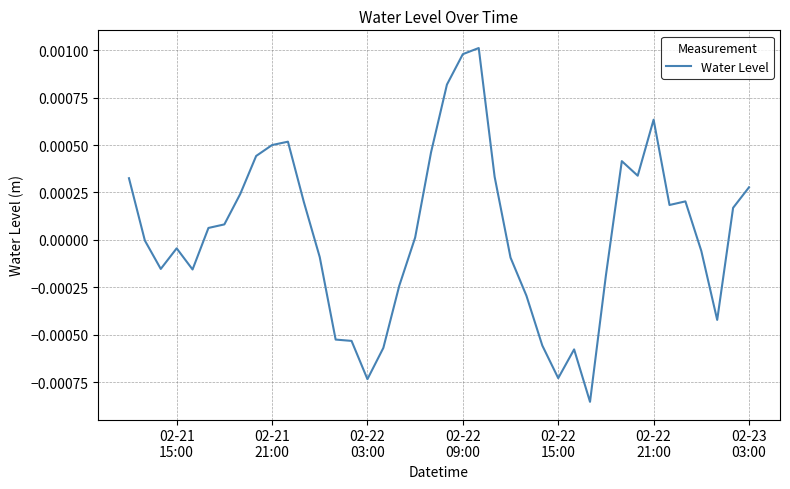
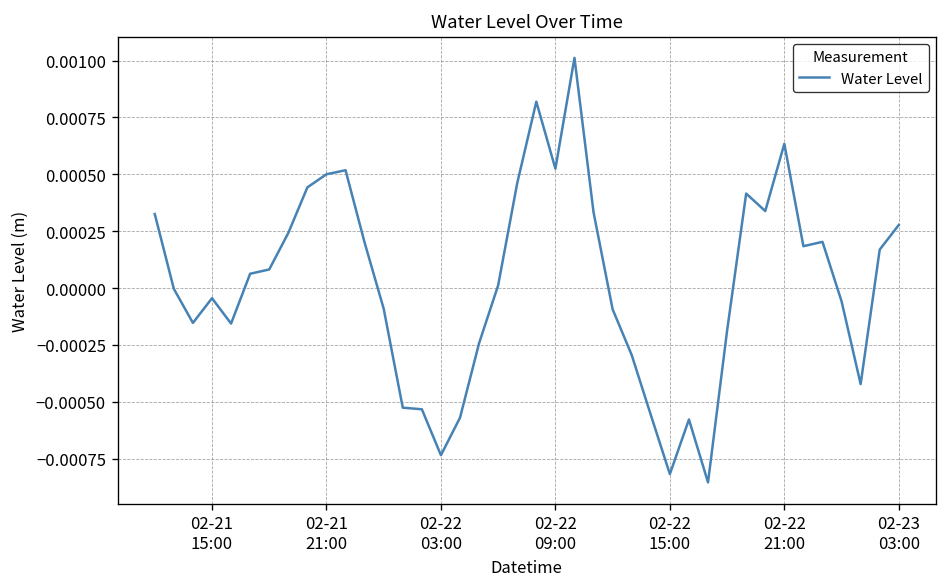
02-22 09:00: 0.00098 -> 0.00052
02-22 15:00: -0.00073 -> -0.00082
